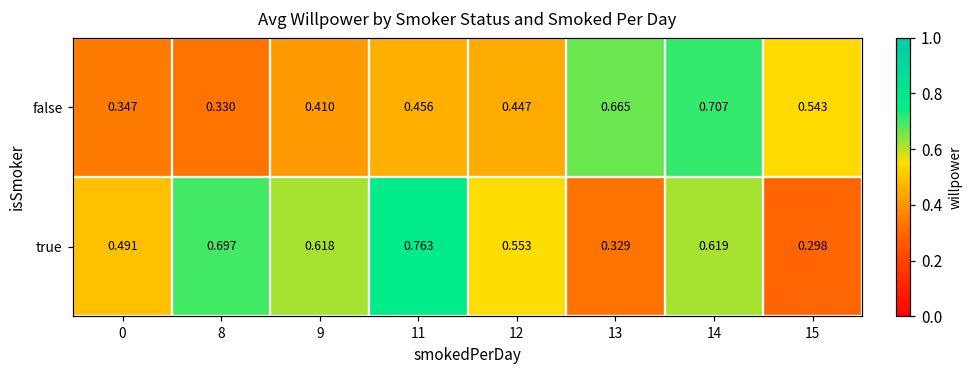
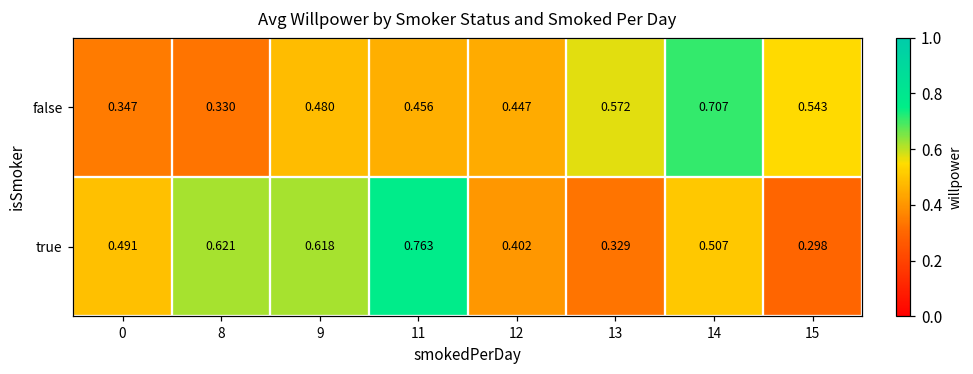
false, 9: 0.410 -> 0.480
false, 13: 0.665 -> 0.572
true, 8: 0.697 -> 0.621
true, 12: 0.553 -> 0.402
true, 14: 0.619 -> 0.507
